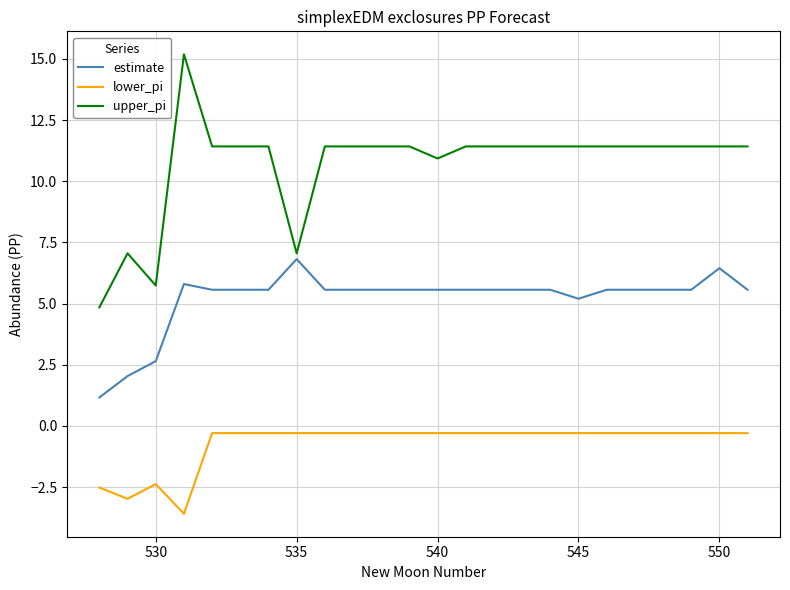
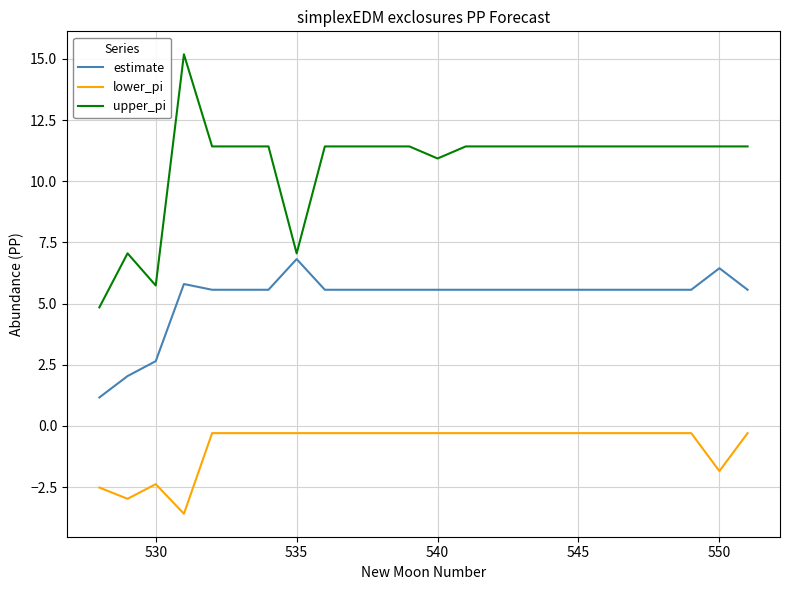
estimate, 545: 5.2 -> 5.6
lower_pi, 550: -0.3 -> -1.8
